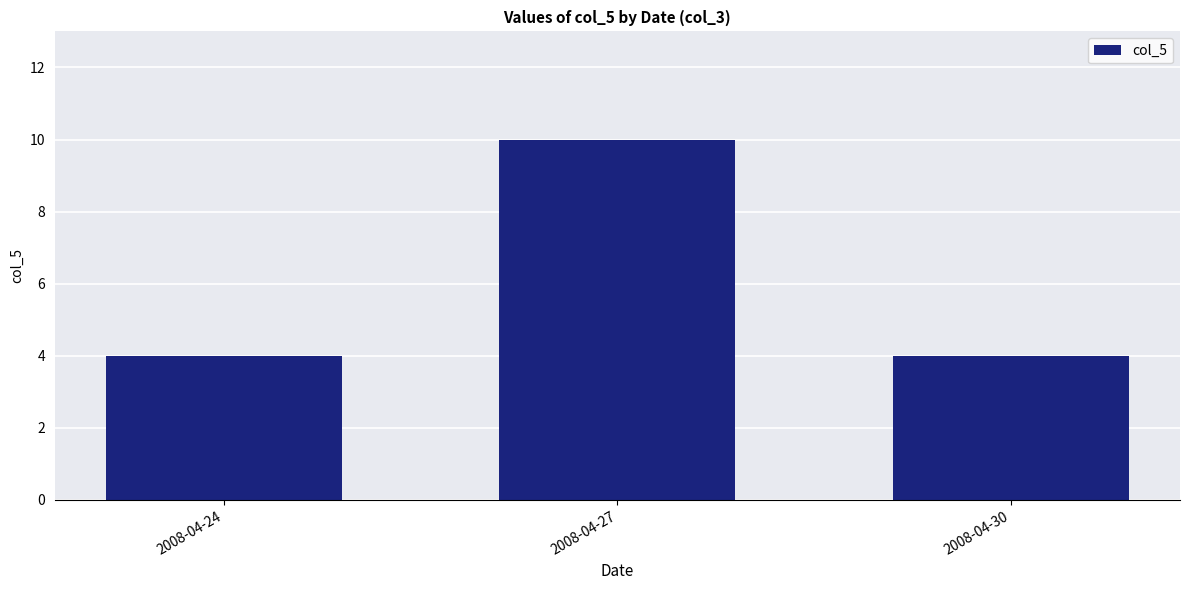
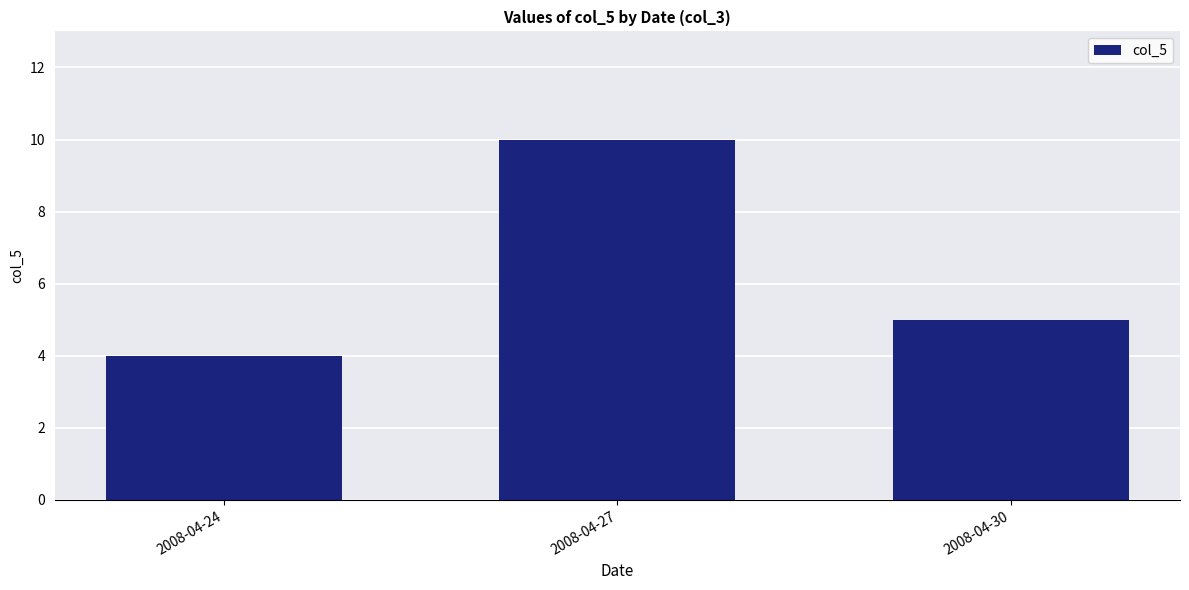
2008-04-30: 4 -> 5
